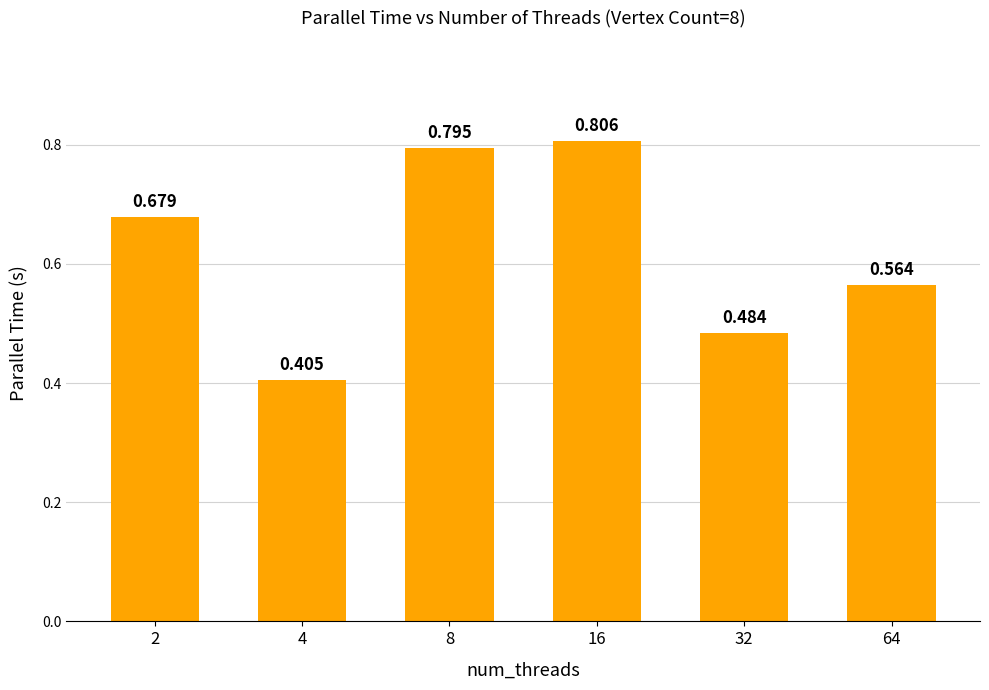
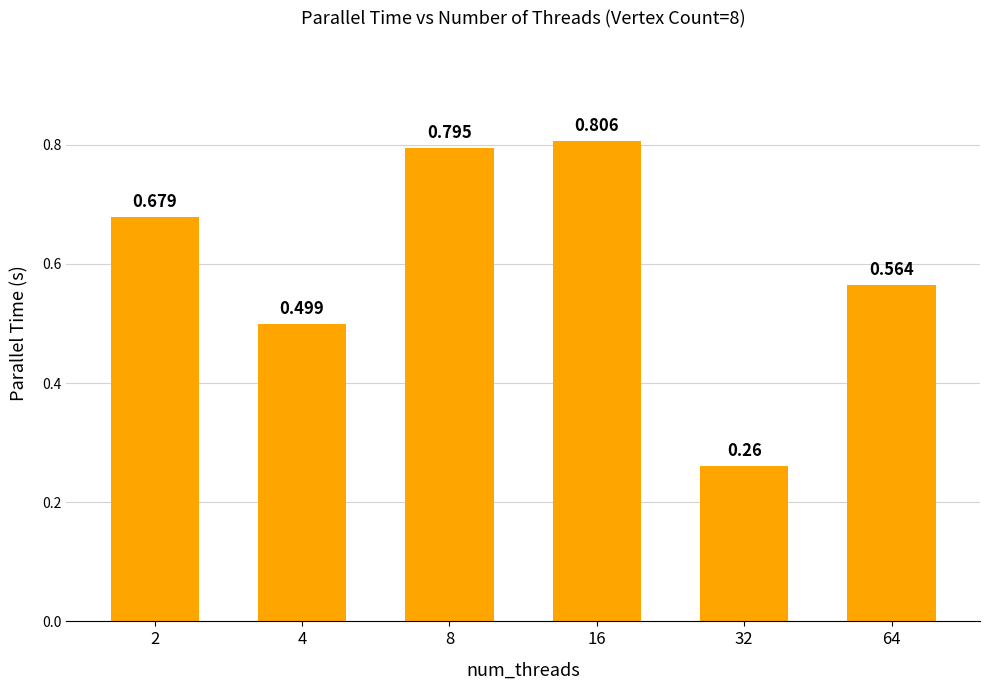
4: 0.405 -> 0.499
32: 0.484 -> 0.26
